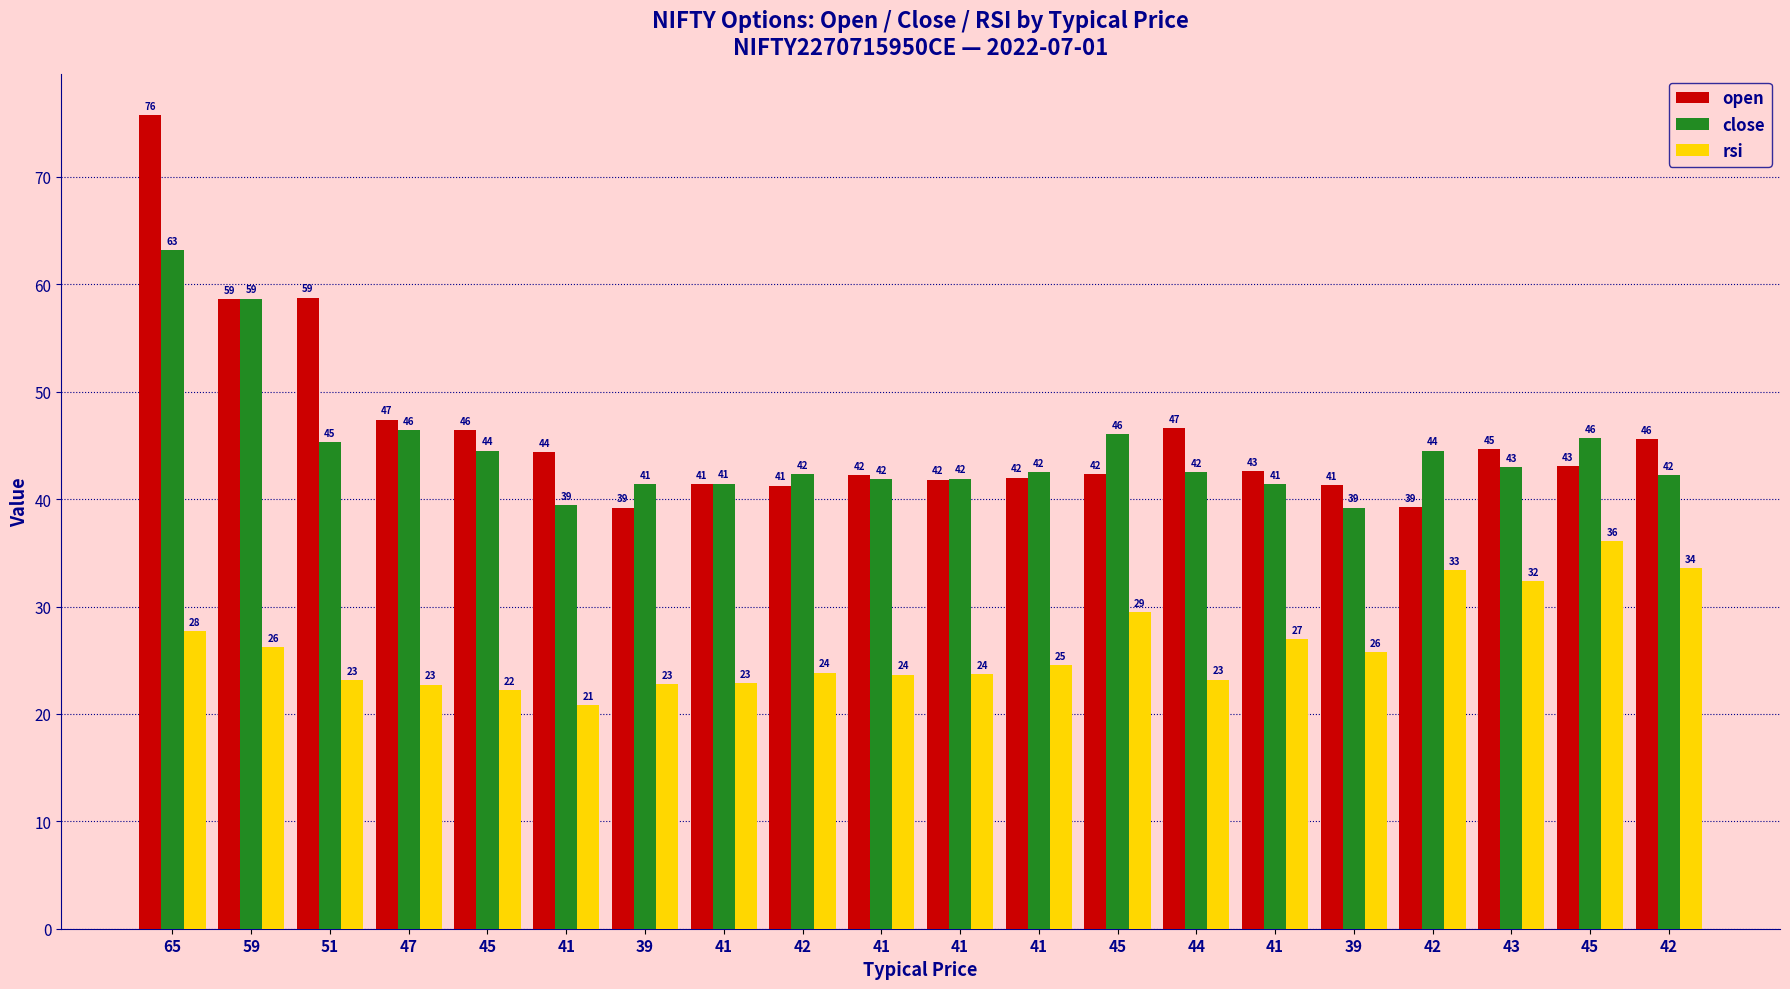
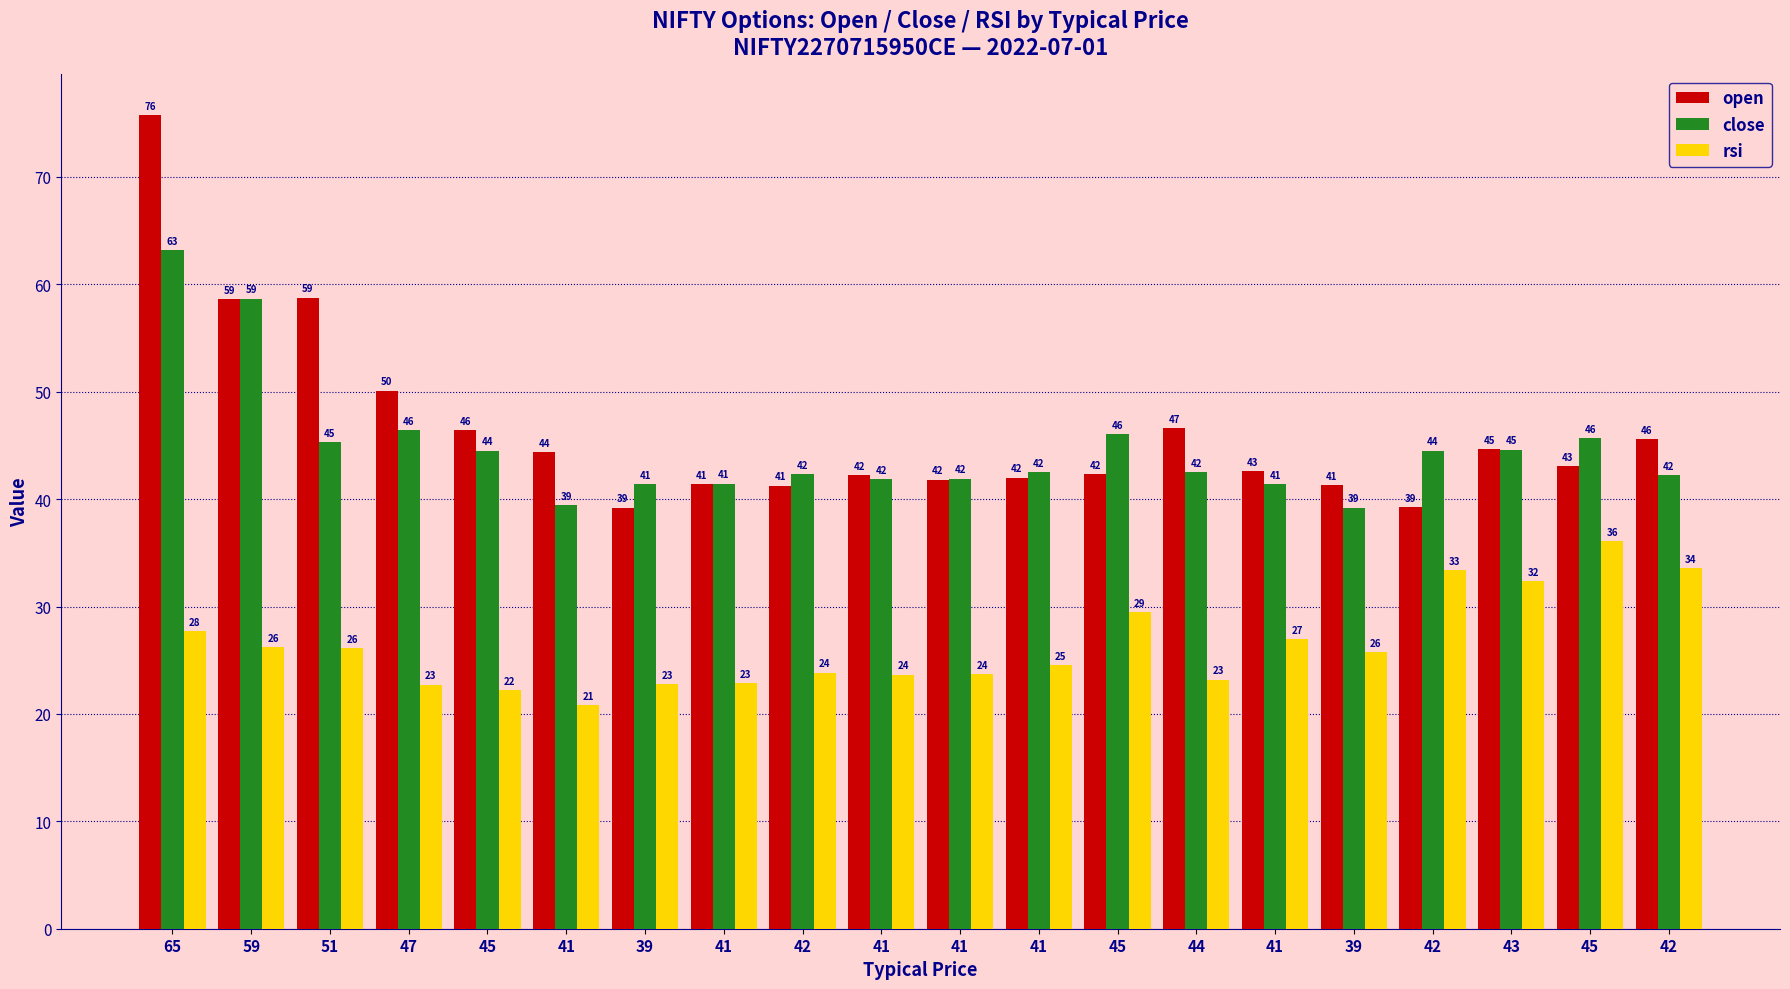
rsi, 51: 23 -> 26
open, 47: 47 -> 50
close, 43: 43 -> 45
